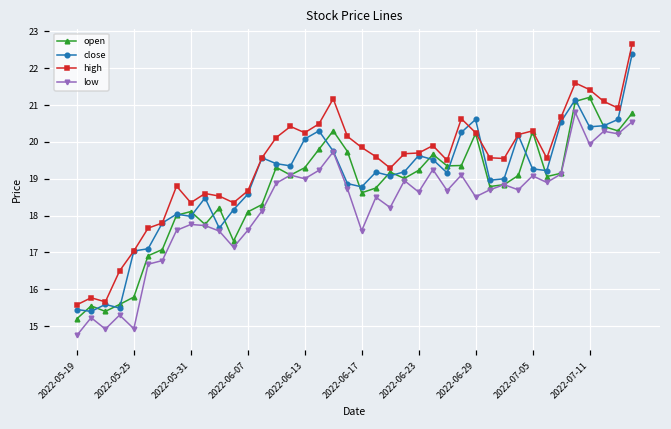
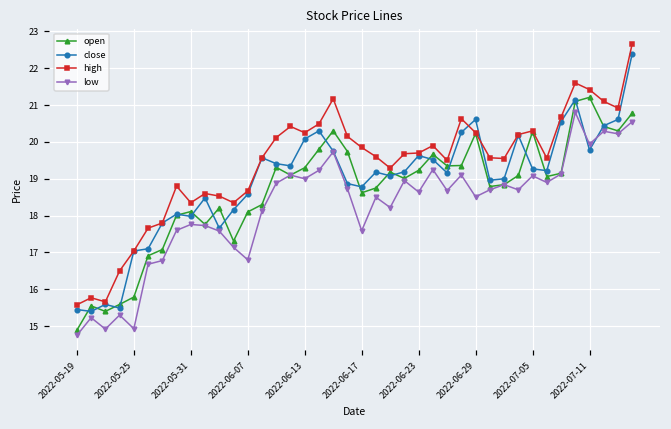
open, 2022-05-19: 15.2 -> 14.9
low, 2022-06-07: 17.6 -> 16.8
close, 2022-07-11: 20.4 -> 19.8
